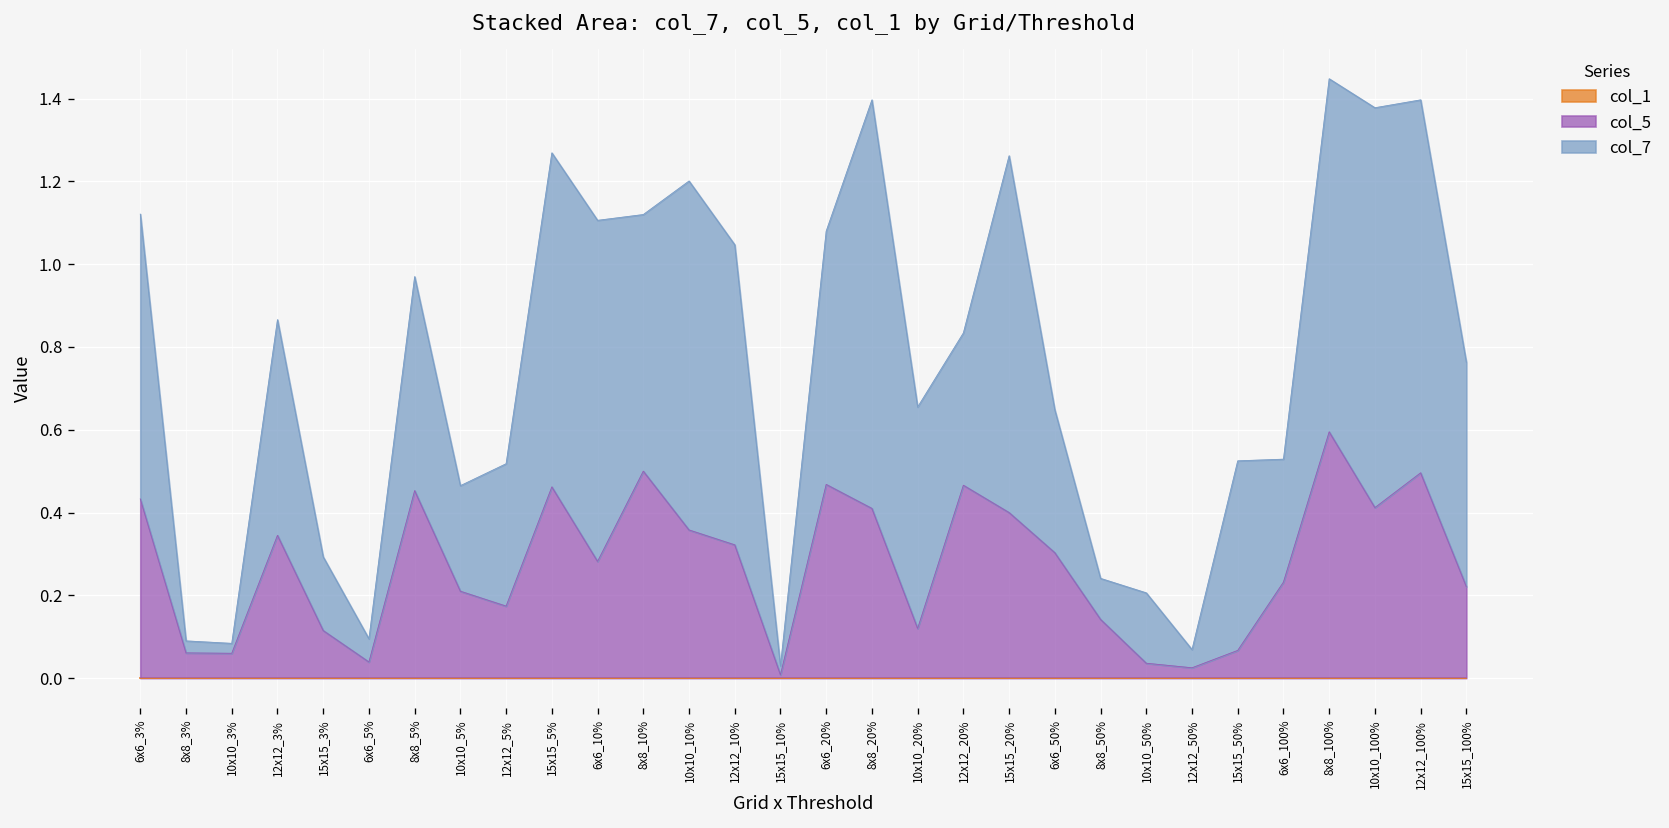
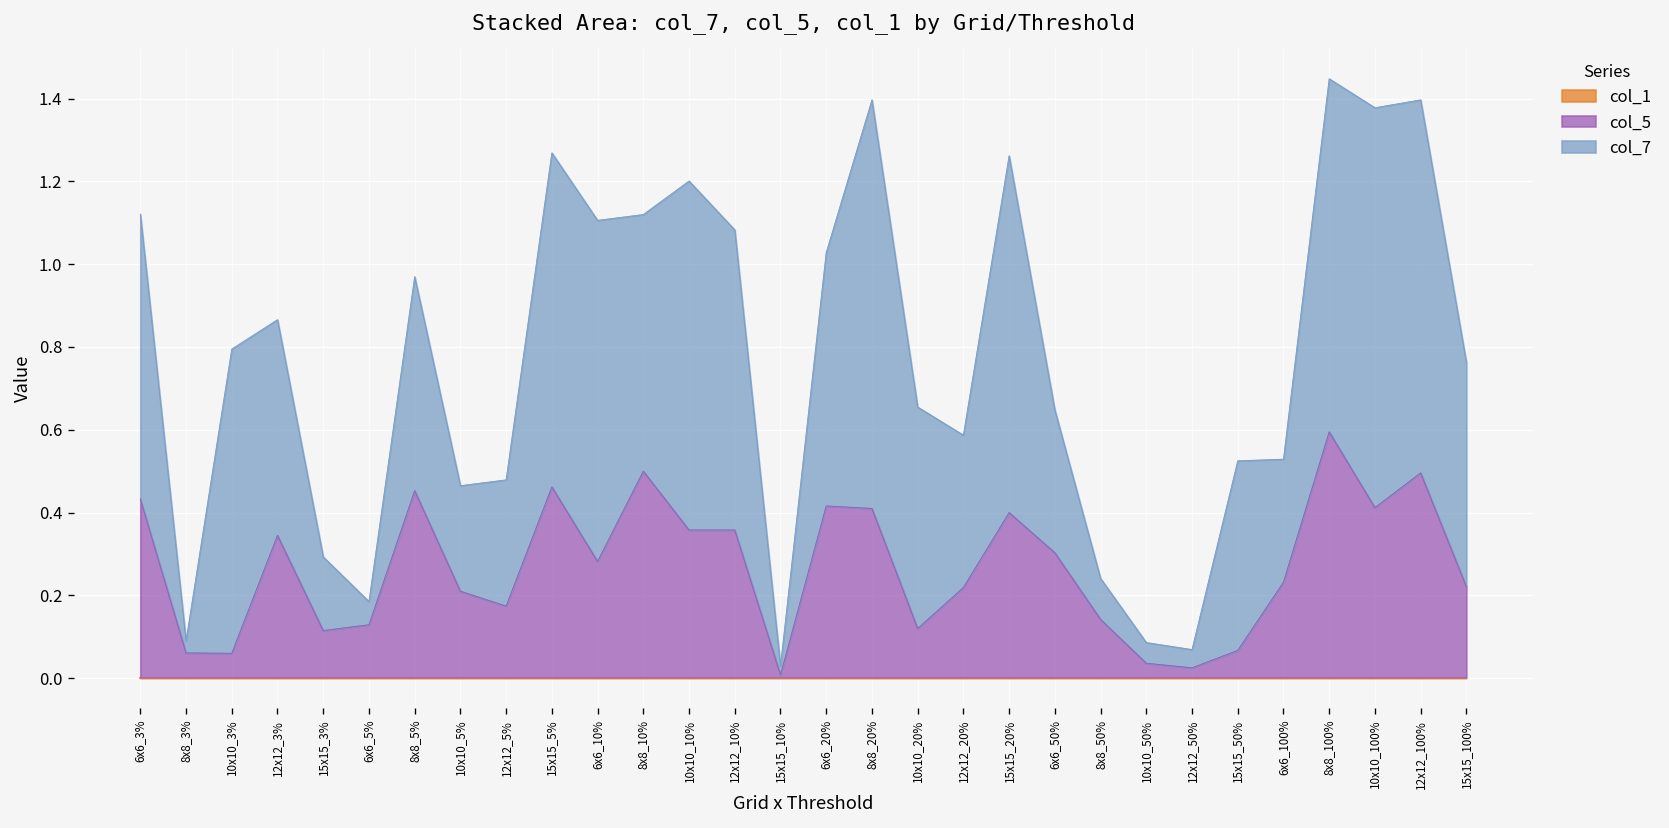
col_7, 10x10_3%: 0.02 -> 0.73
col_5, 6x6_5%: 0.04 -> 0.13
col_7, 12x12_5%: 0.34 -> 0.31
col_5, 12x12_10%: 0.32 -> 0.36
col_5, 6x6_20%: 0.47 -> 0.42
col_5, 12x12_20%: 0.47 -> 0.22
col_7, 10x10_50%: 0.17 -> 0.05
